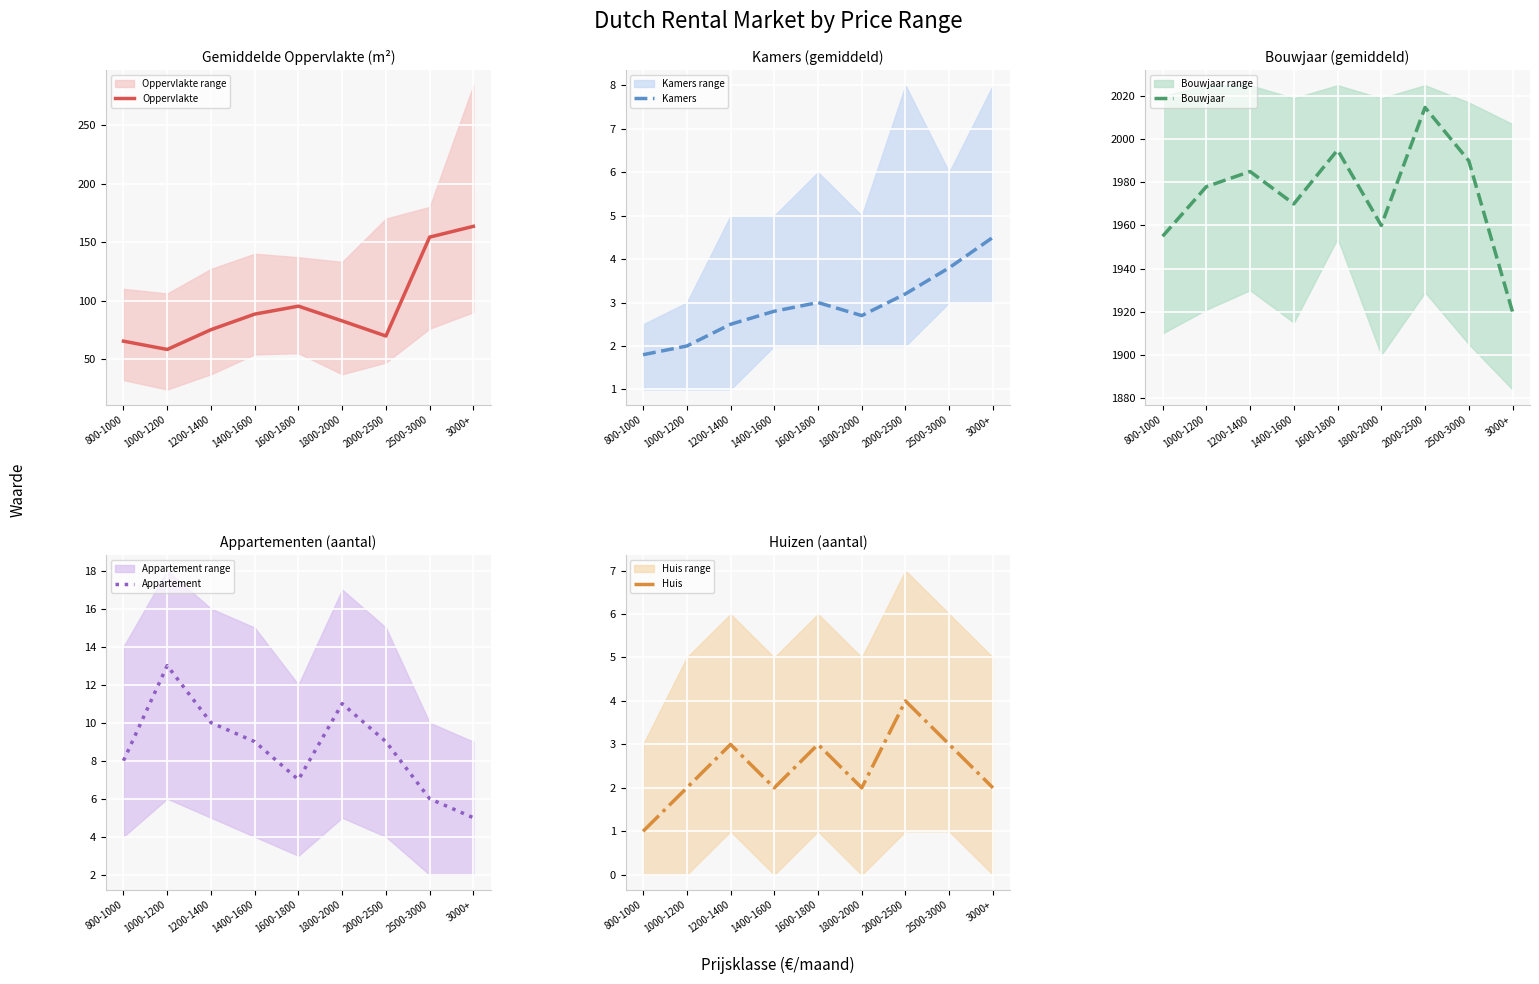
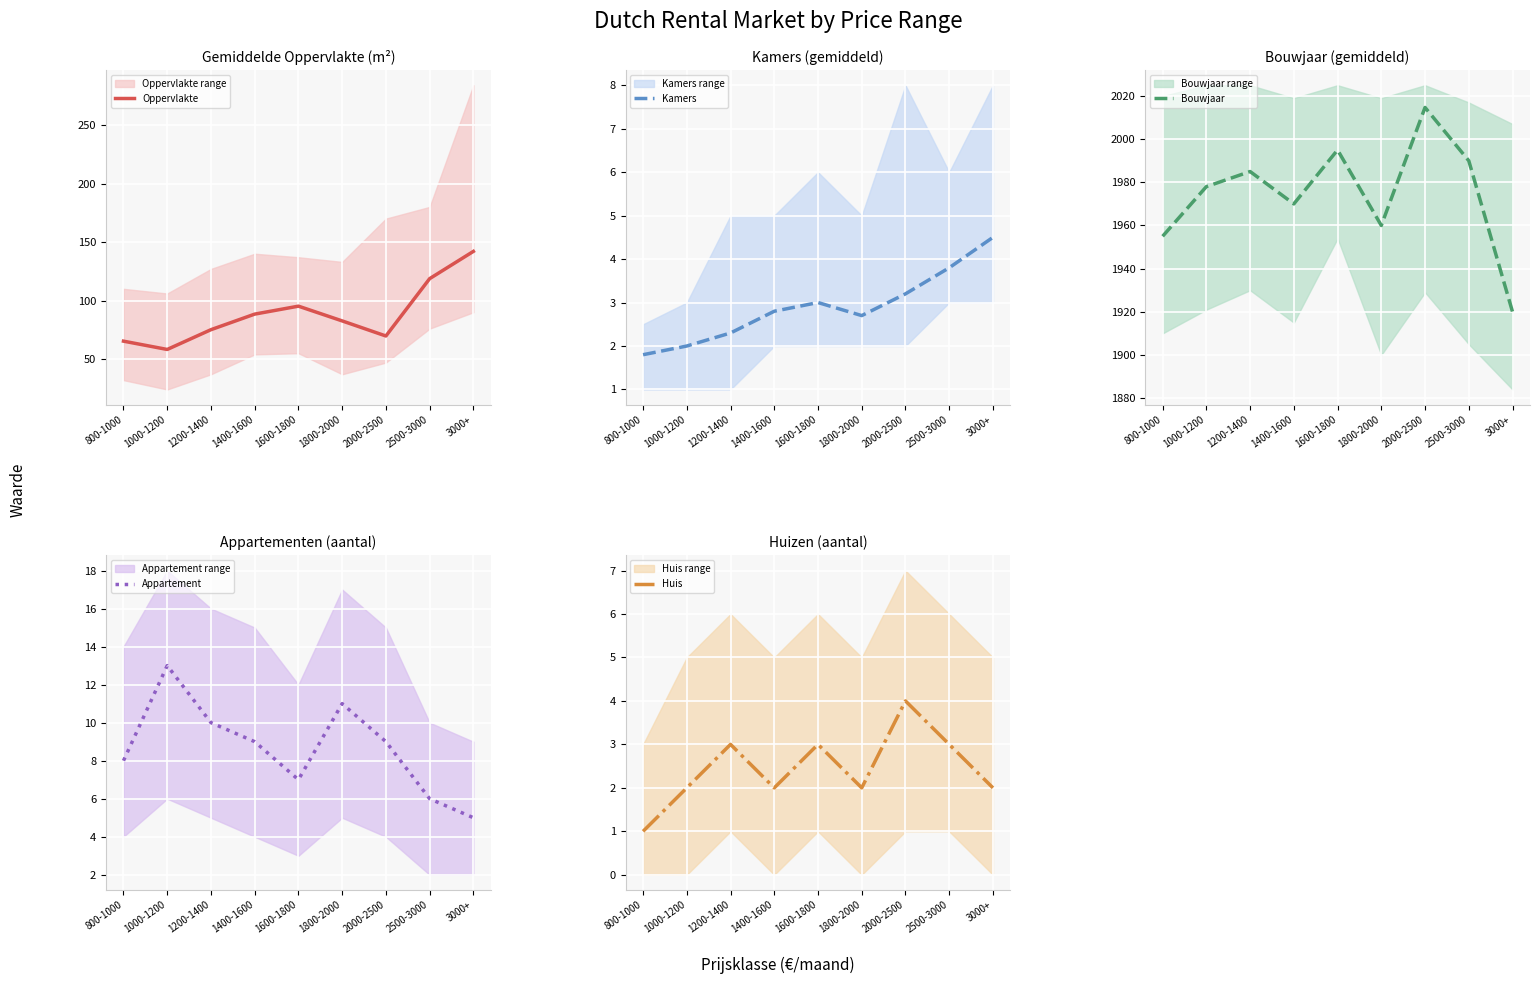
Gemiddelde Oppervlakte (m²), Oppervlakte, 2500-3000: 154 -> 119
Gemiddelde Oppervlakte (m²), Oppervlakte, 3000+: 163 -> 142
Kamers (gemiddeld), Kamers, 1200-1400: 2.5 -> 2.3
